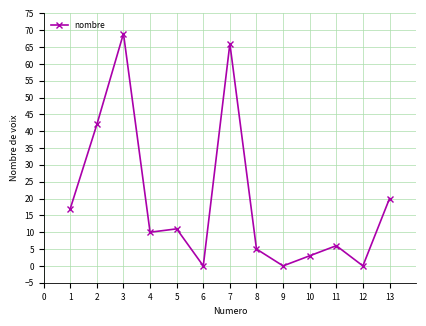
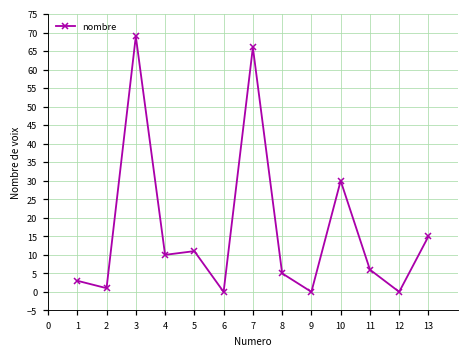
1: 17 -> 3
2: 42 -> 1
10: 3 -> 30
13: 20 -> 15
